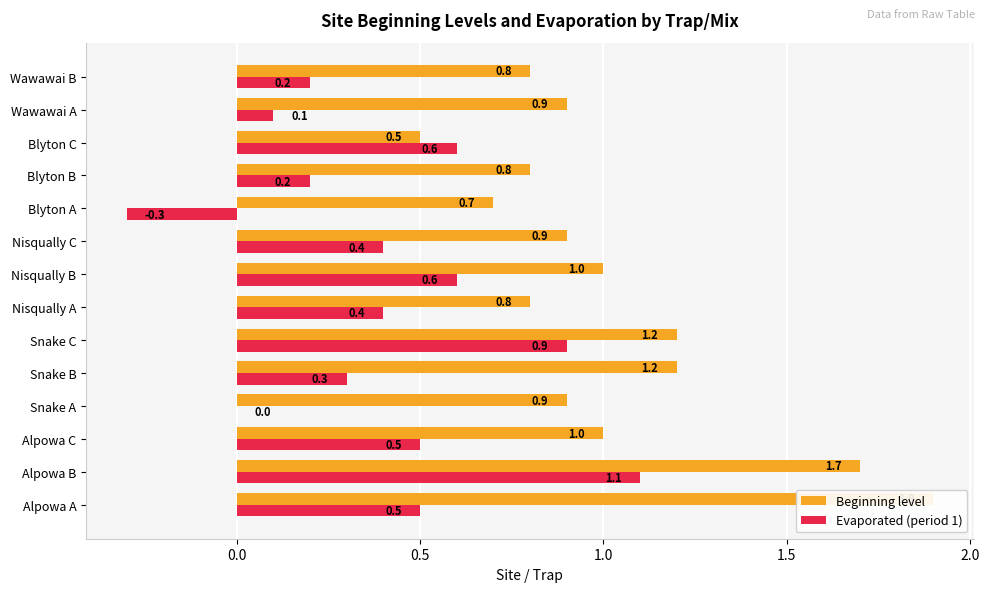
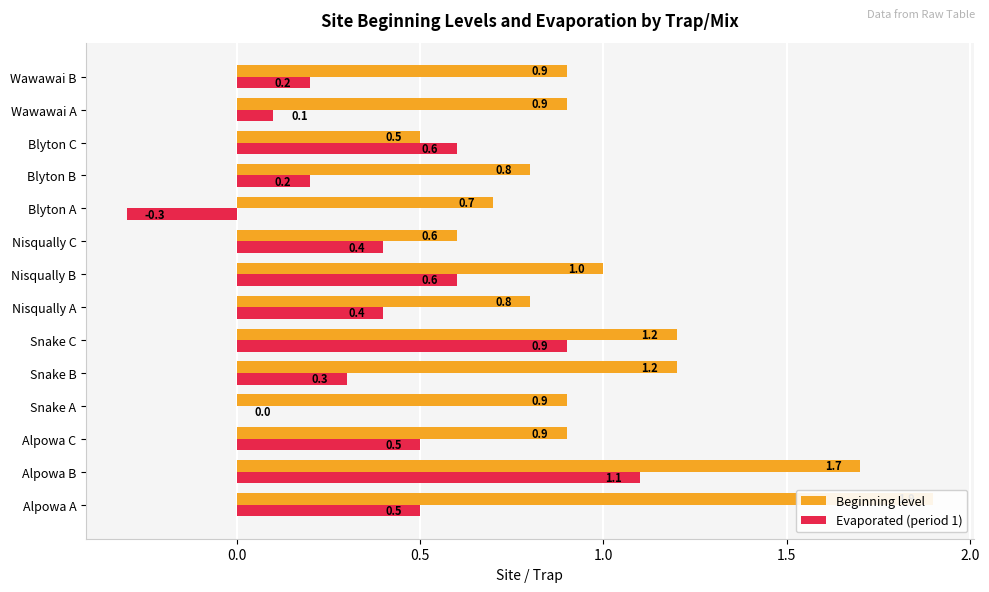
Beginning level, Wawawai B: 0.8 -> 0.9
Beginning level, Nisqually C: 0.9 -> 0.6
Beginning level, Alpowa C: 1.0 -> 0.9
